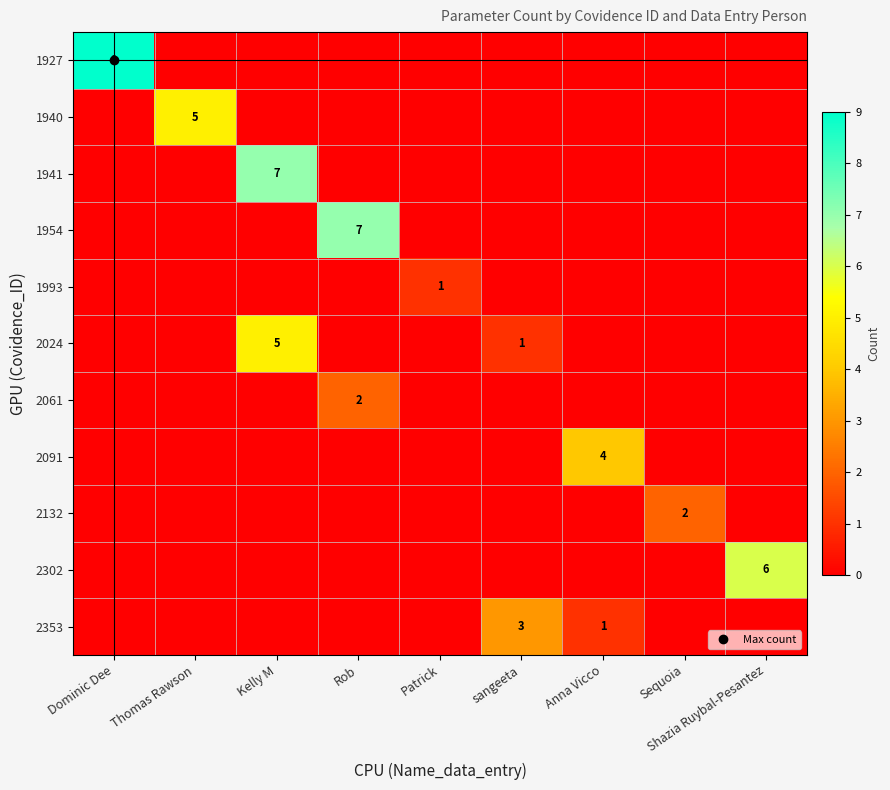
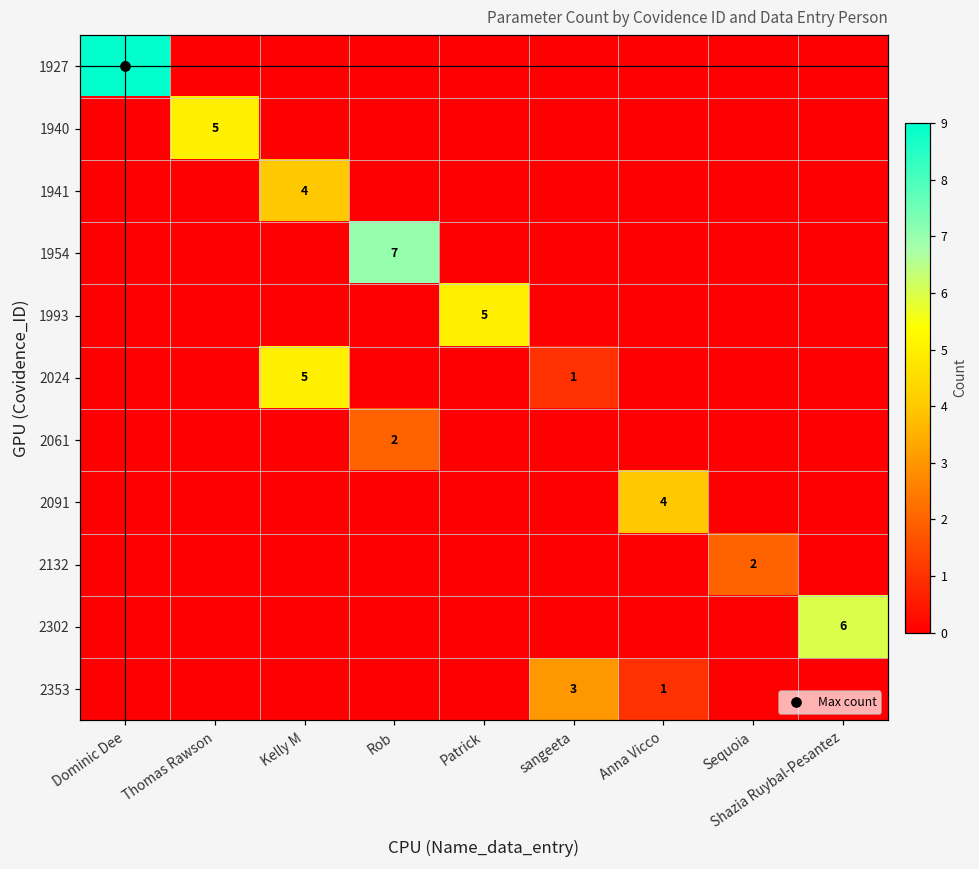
1941, Kelly M: 7 -> 4
1993, Patrick: 1 -> 5
